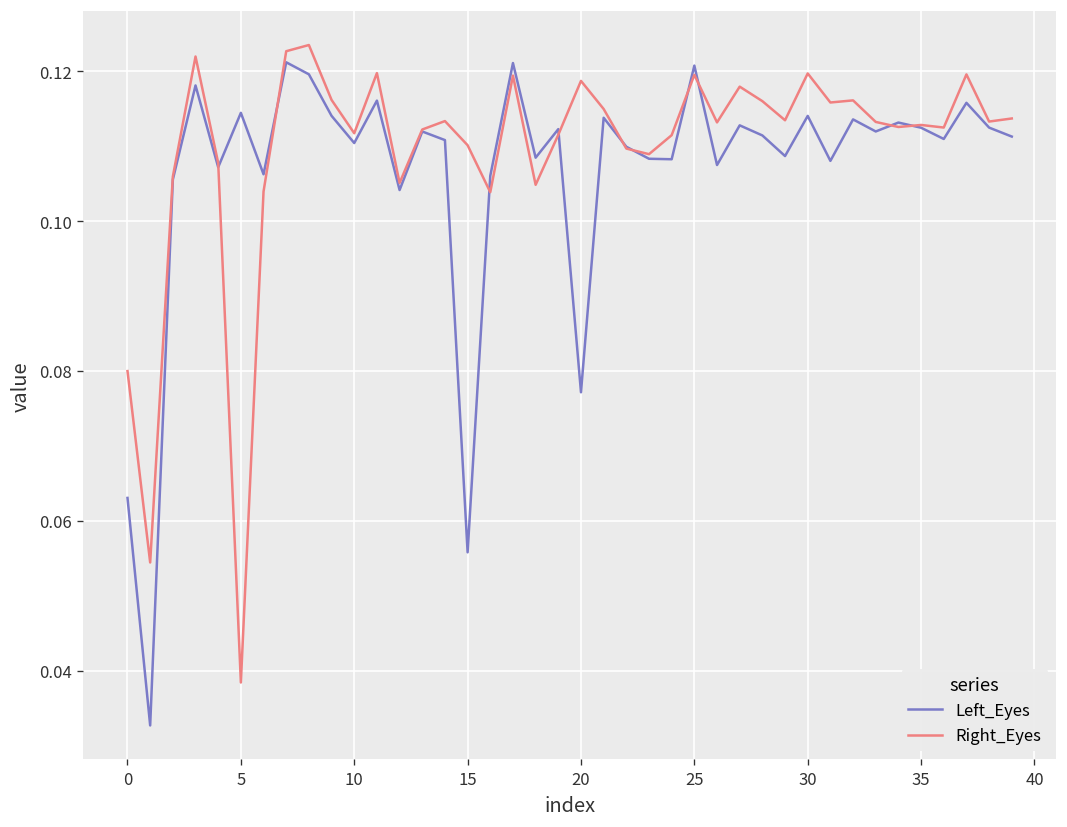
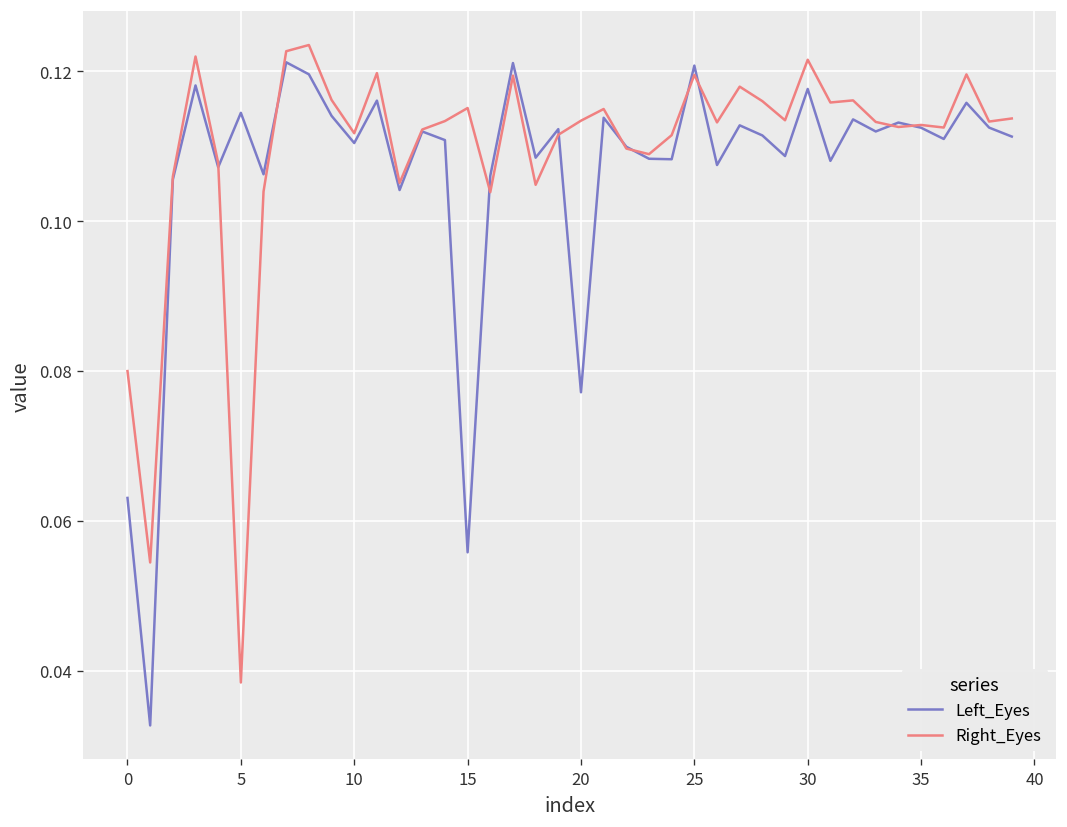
Right_Eyes, 15: 0.110 -> 0.115
Right_Eyes, 20: 0.119 -> 0.113
Left_Eyes, 30: 0.114 -> 0.118
Right_Eyes, 30: 0.120 -> 0.122
